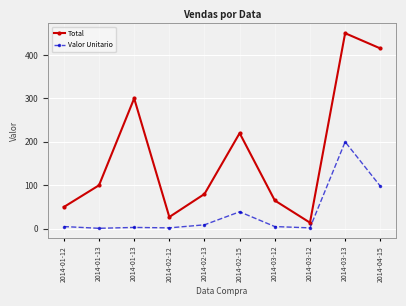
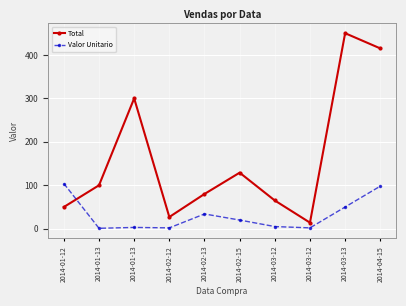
Valor Unitario, 2014-01-12: 10 -> 100
Valor Unitario, 2014-02-13: 10 -> 30
Total, 2014-02-15: 220 -> 130
Valor Unitario, 2014-02-15: 40 -> 20
Valor Unitario, 2014-03-13: 200 -> 50
